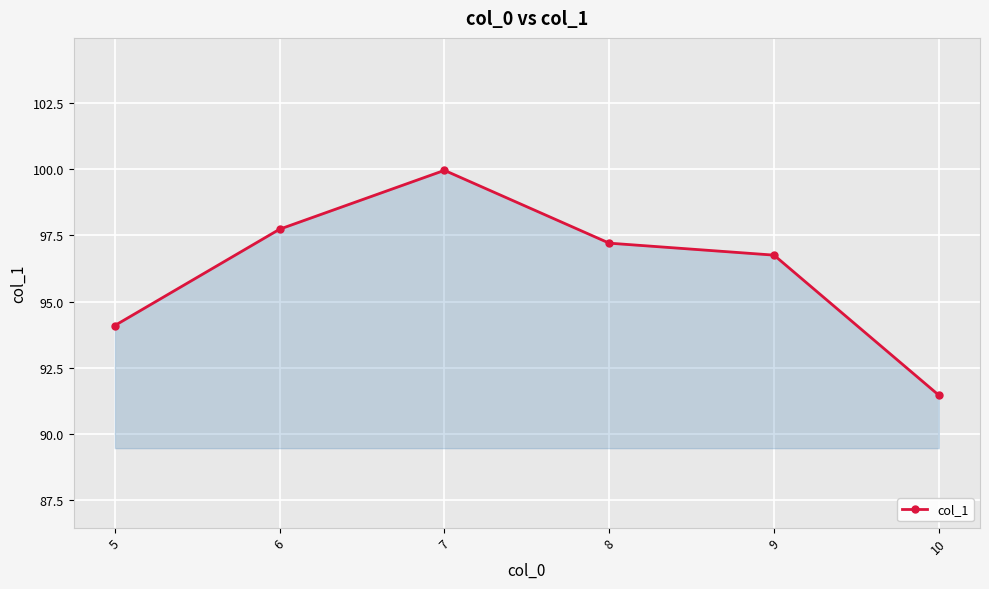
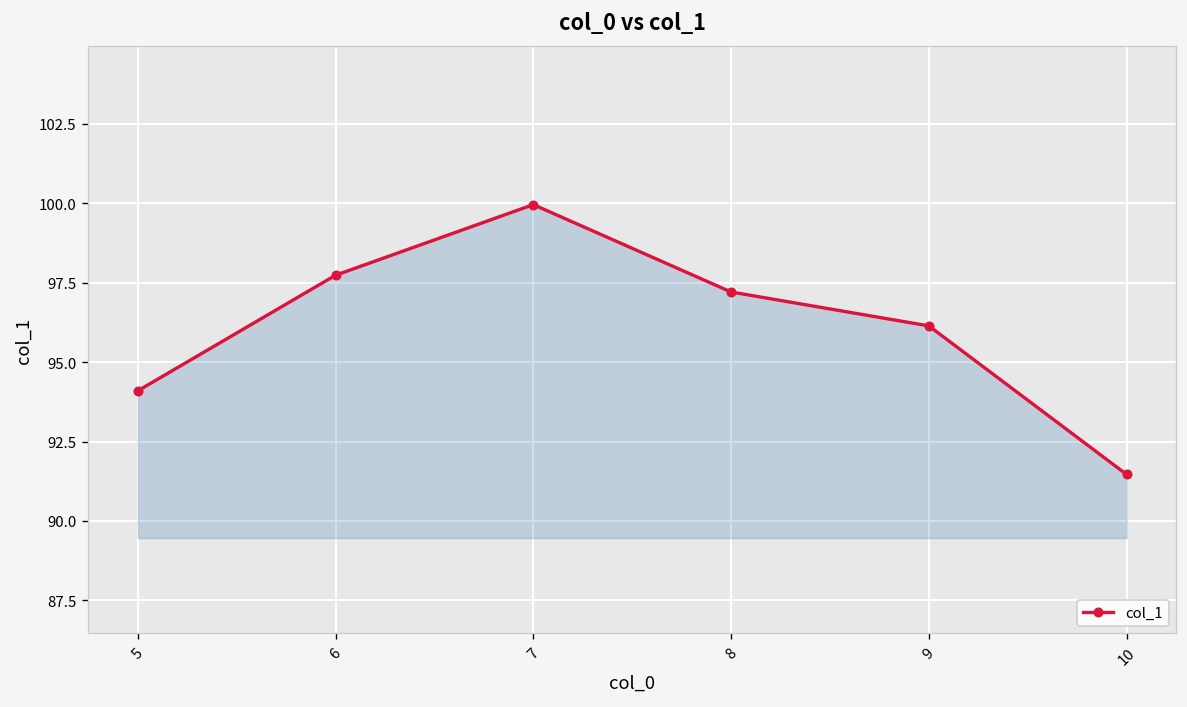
9: 96.8 -> 96.1
